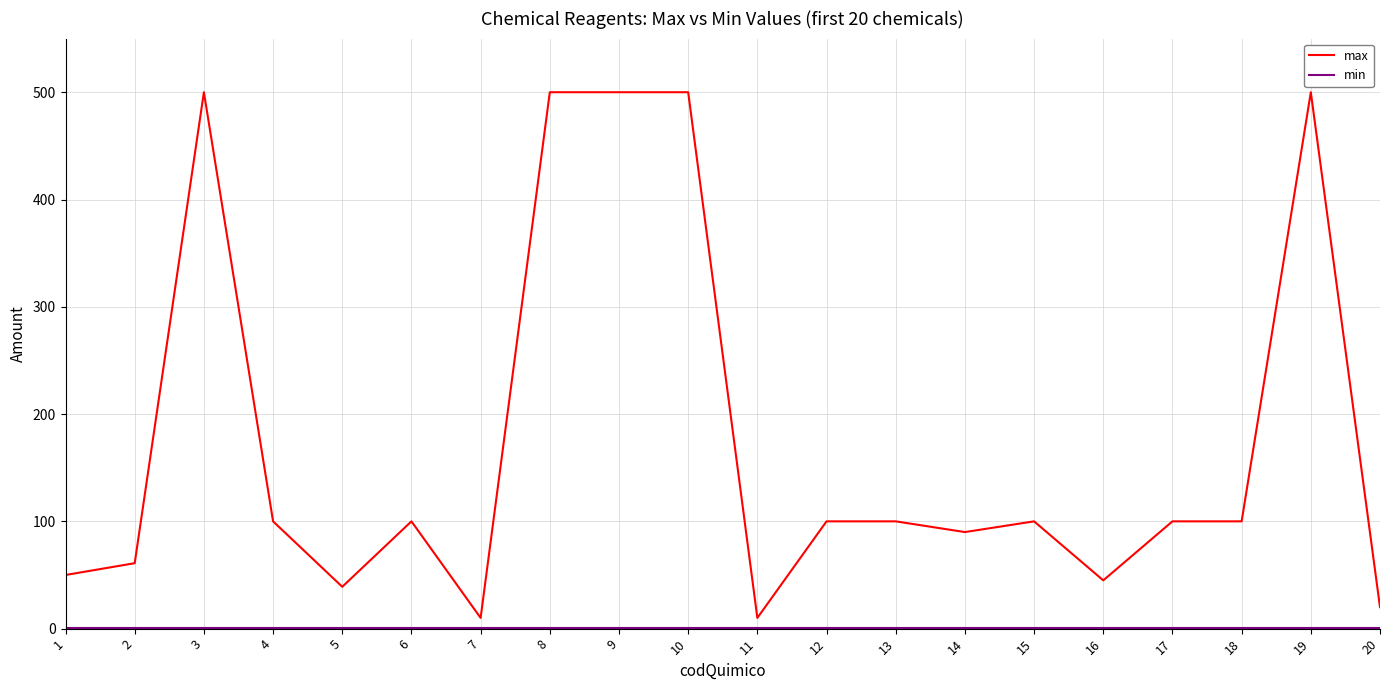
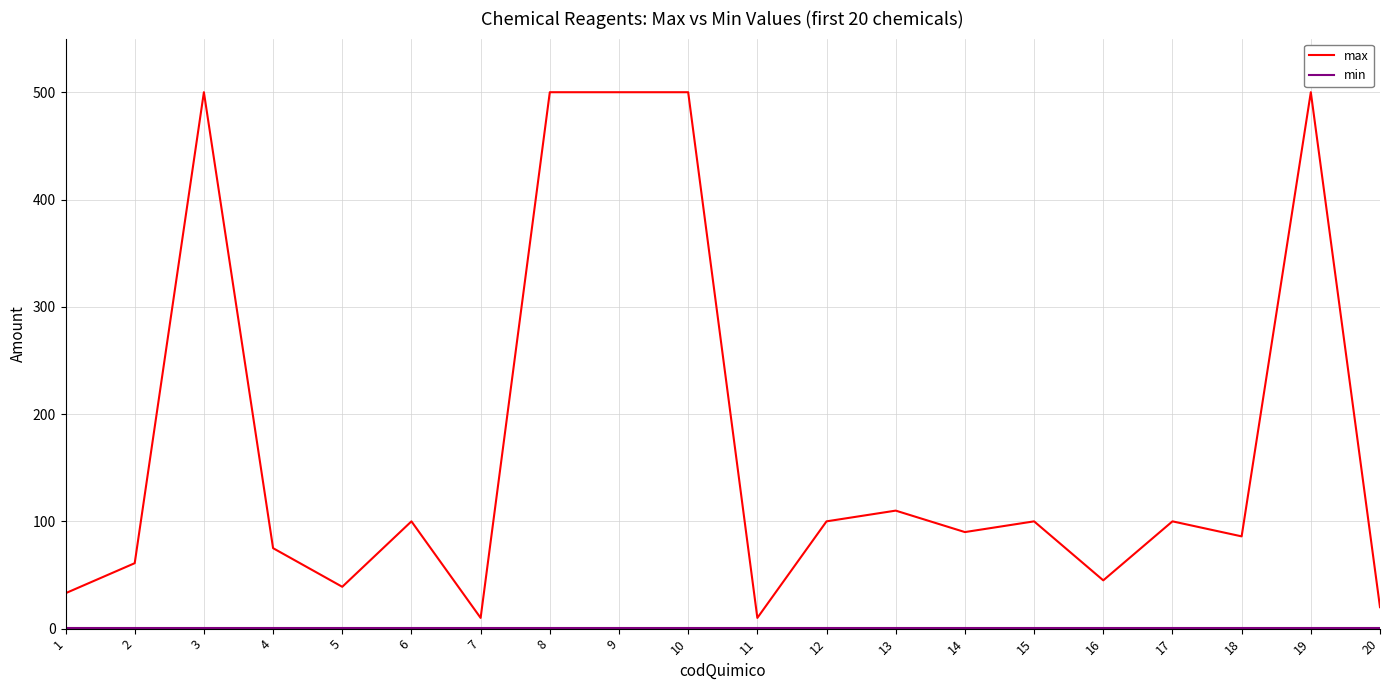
max, 1: 50 -> 33
max, 4: 100 -> 75
max, 13: 100 -> 110
max, 18: 100 -> 86
